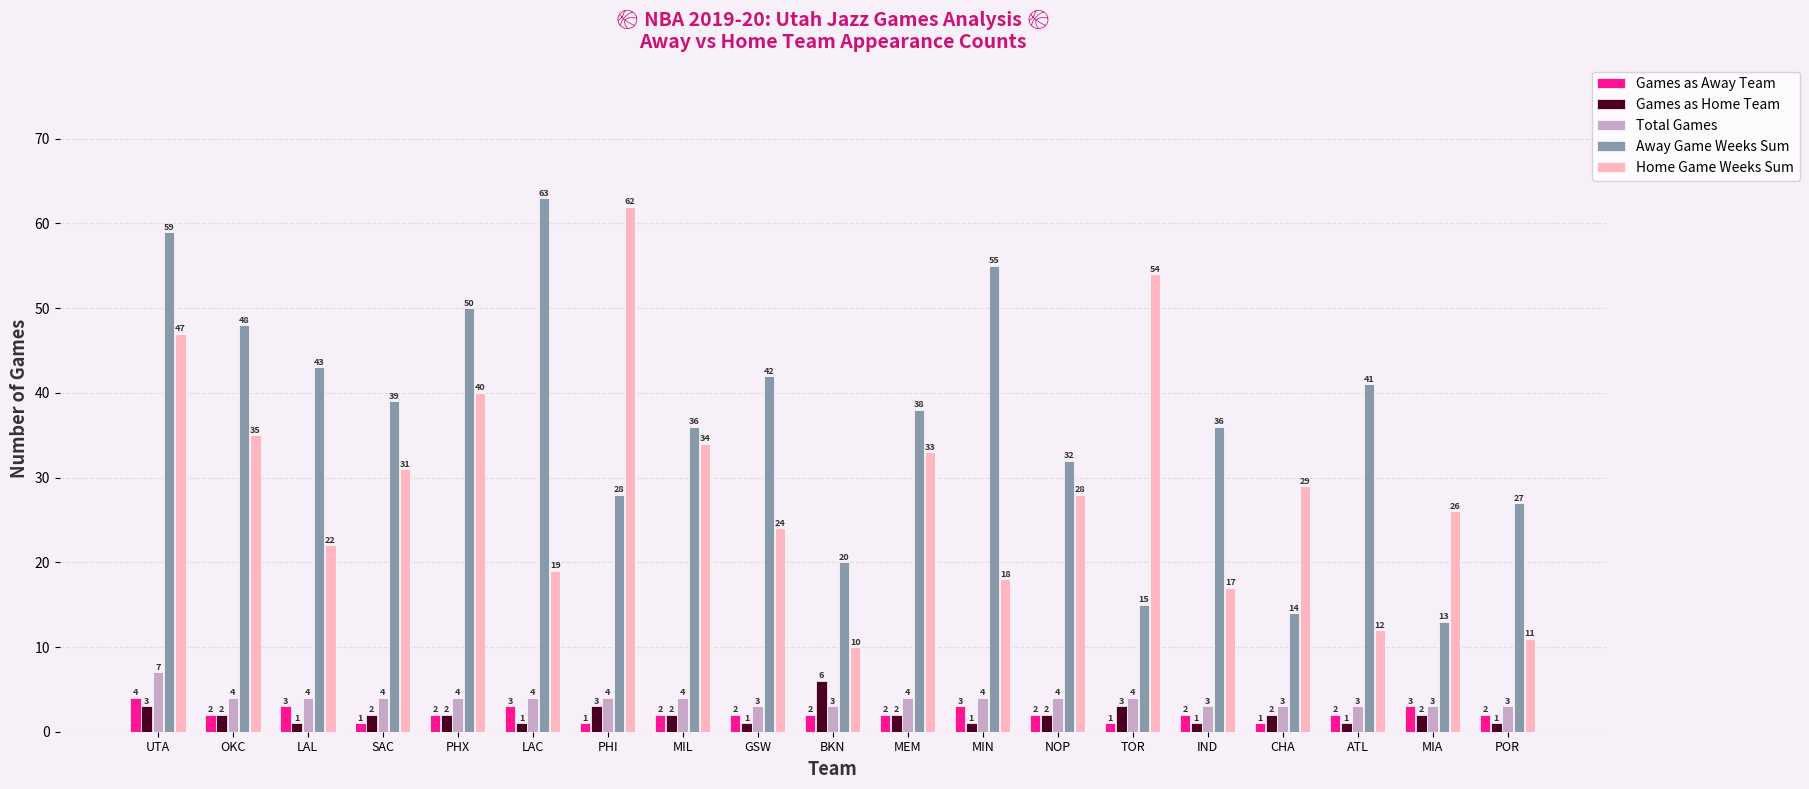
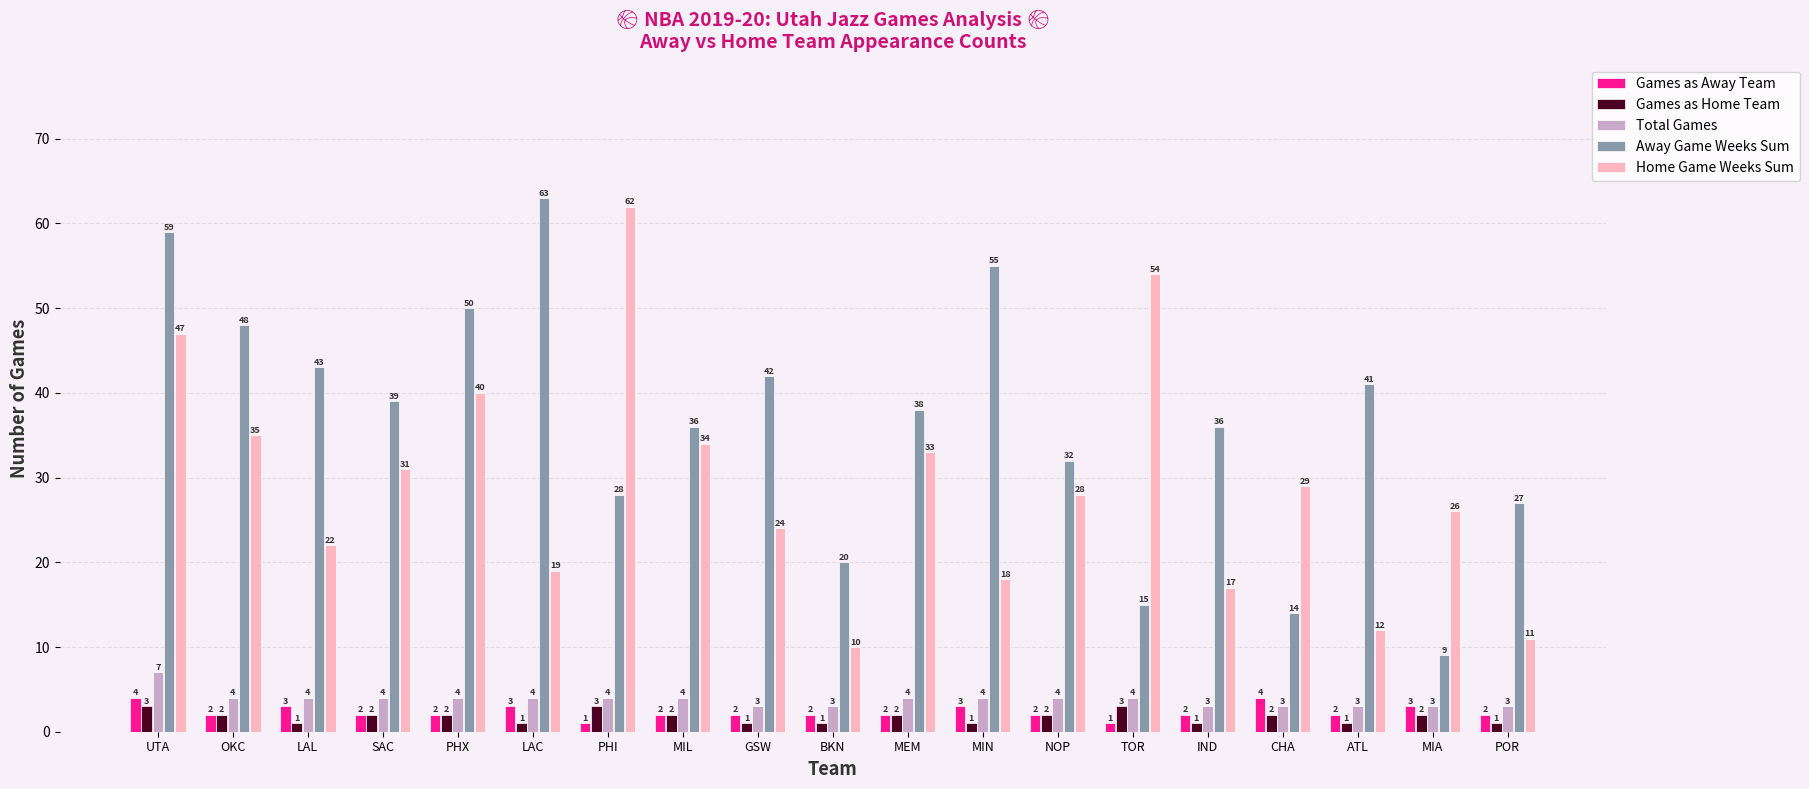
Games as Away Team, SAC: 1 -> 2
Games as Home Team, BKN: 6 -> 1
Games as Away Team, CHA: 1 -> 4
Away Game Weeks Sum, MIA: 13 -> 9
